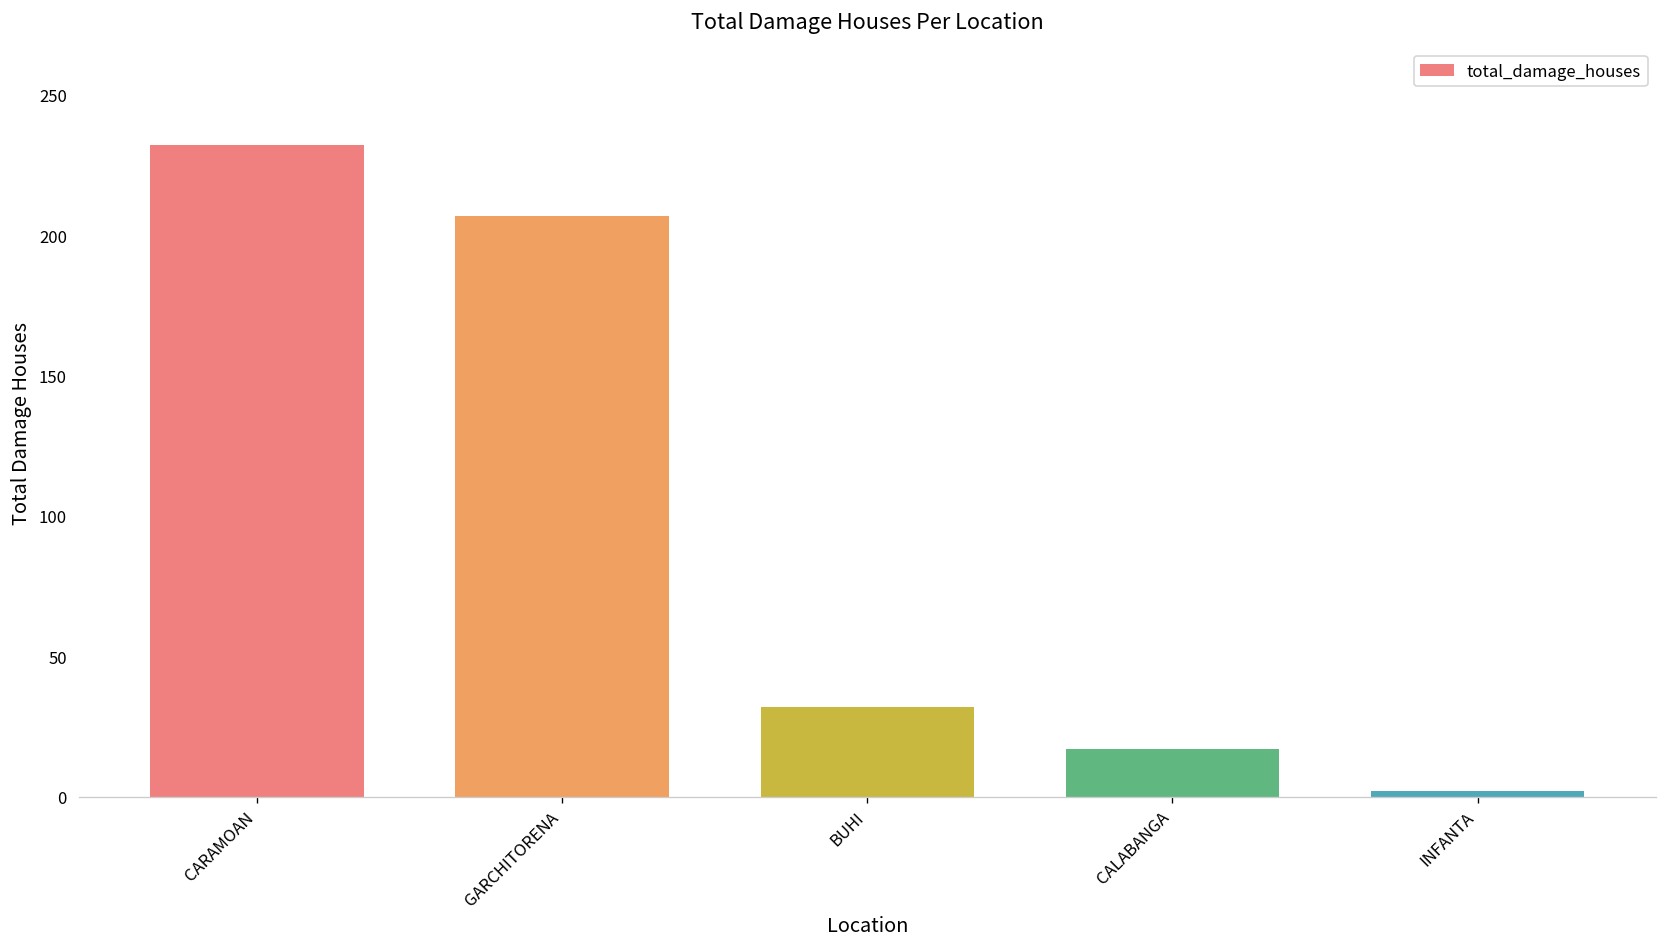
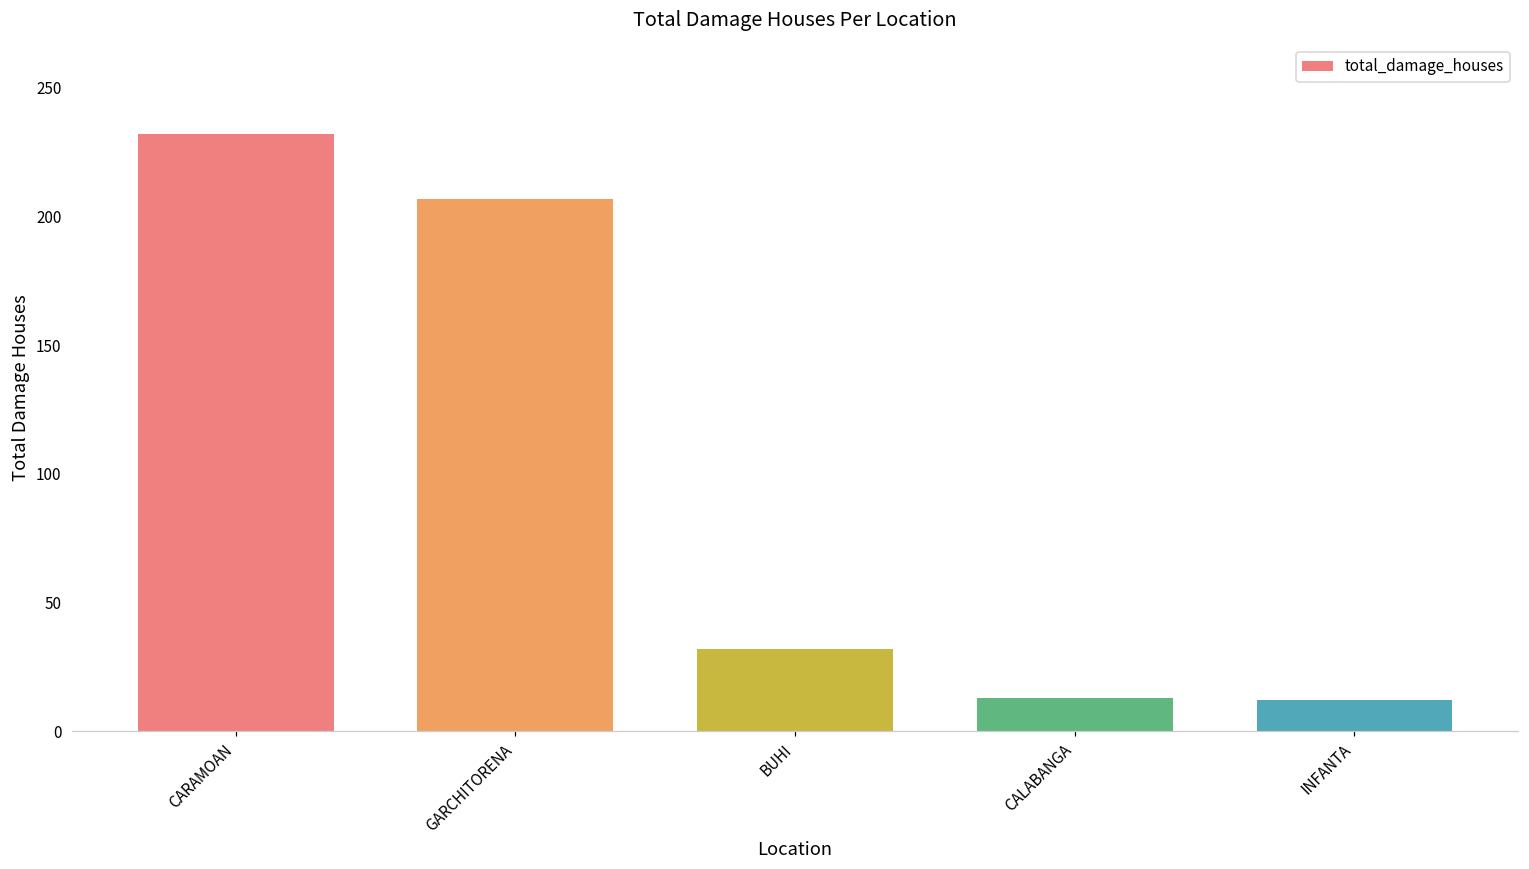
CALABANGA: 17 -> 13
INFANTA: 2 -> 12
